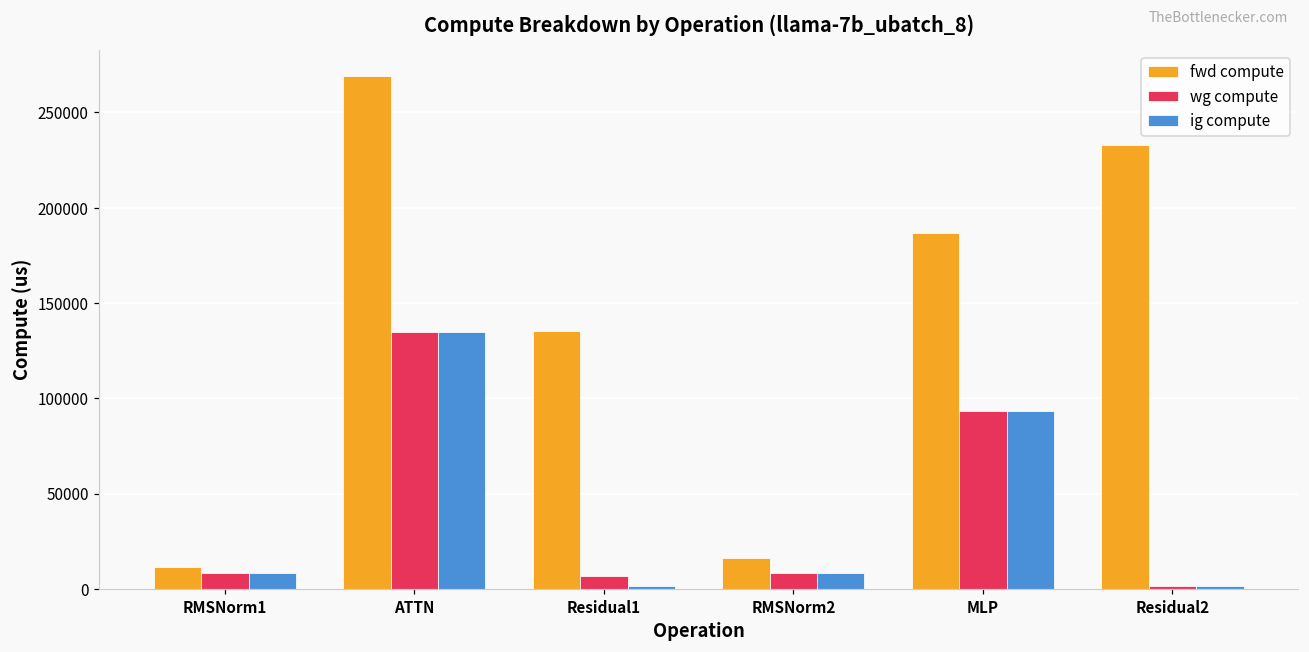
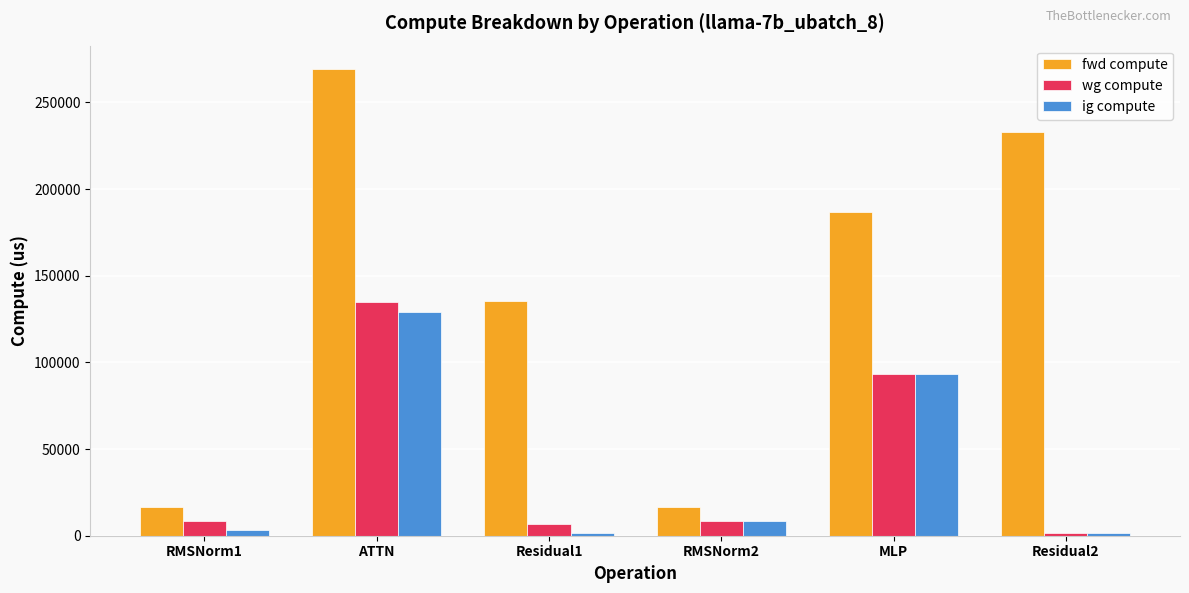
fwd compute, RMSNorm1: 12000 -> 17000
ig compute, RMSNorm1: 8000 -> 3000
ig compute, ATTN: 135000 -> 129000
